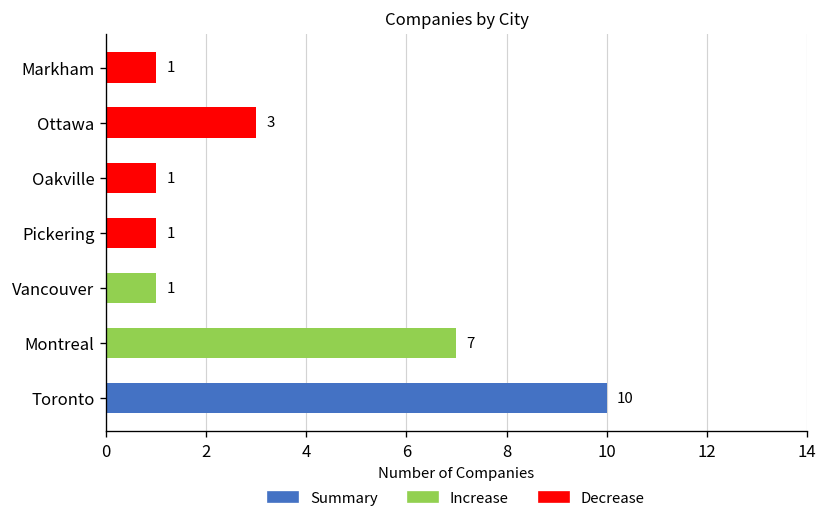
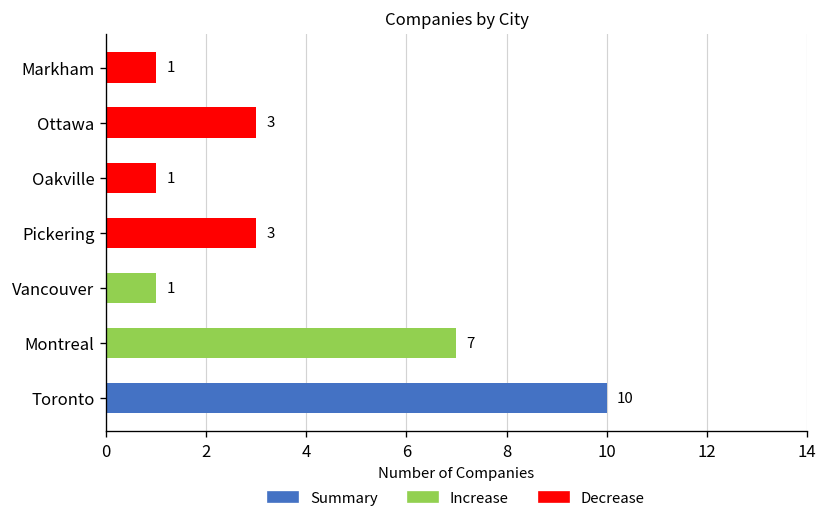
Pickering: 1 -> 3
